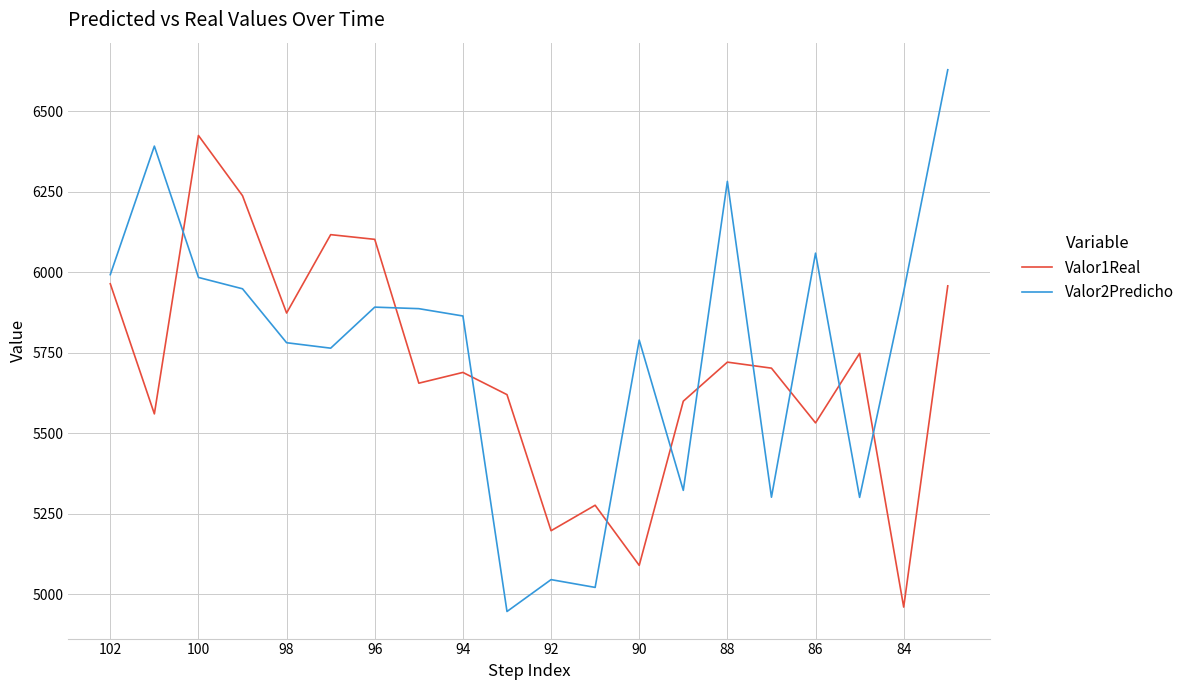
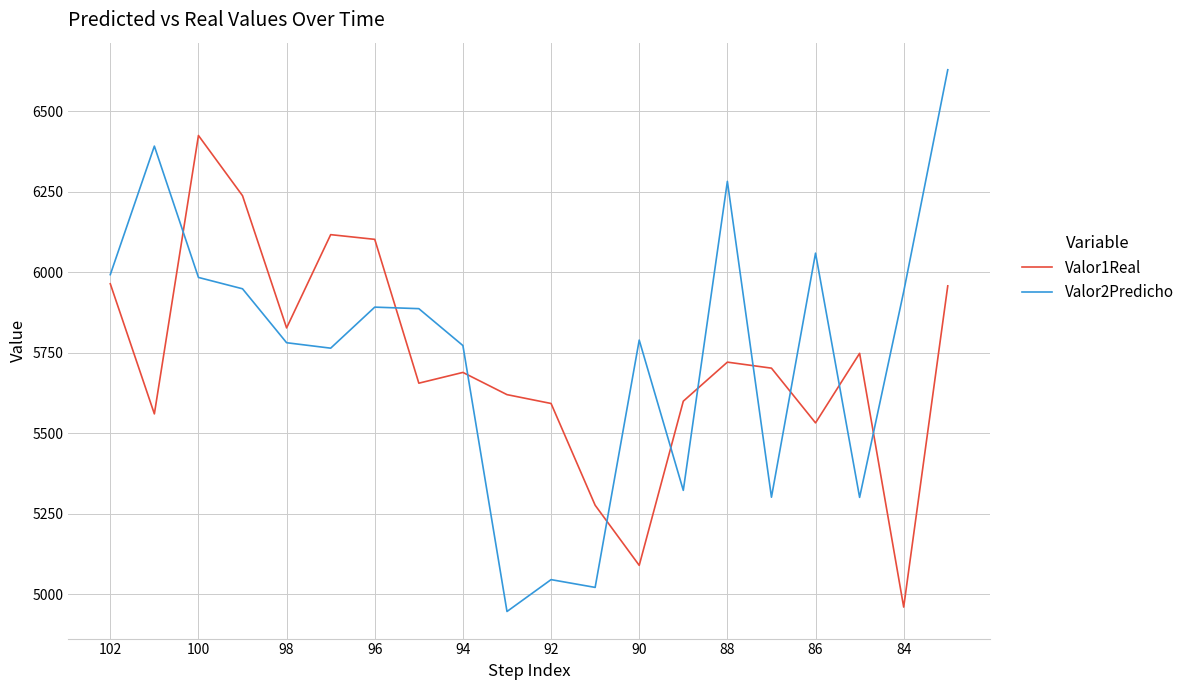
Valor1Real, 98: 5870 -> 5830
Valor2Predicho, 94: 5860 -> 5770
Valor1Real, 92: 5200 -> 5590
